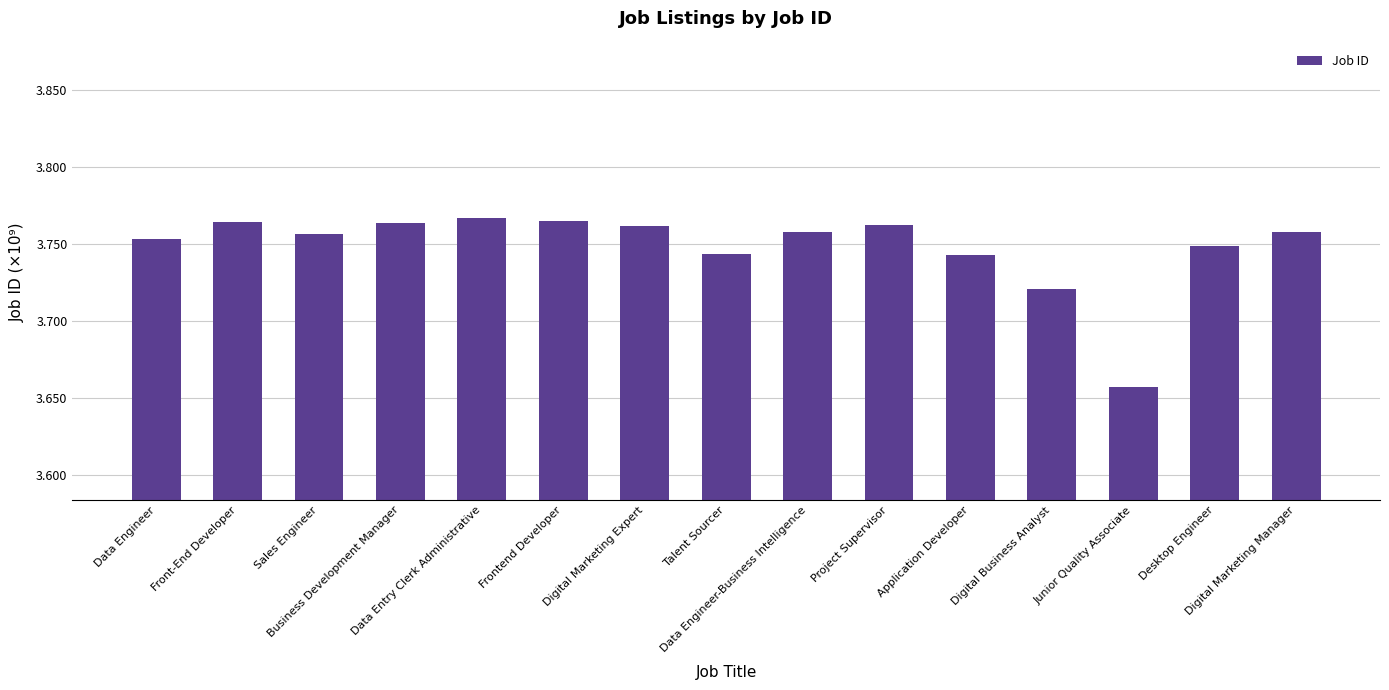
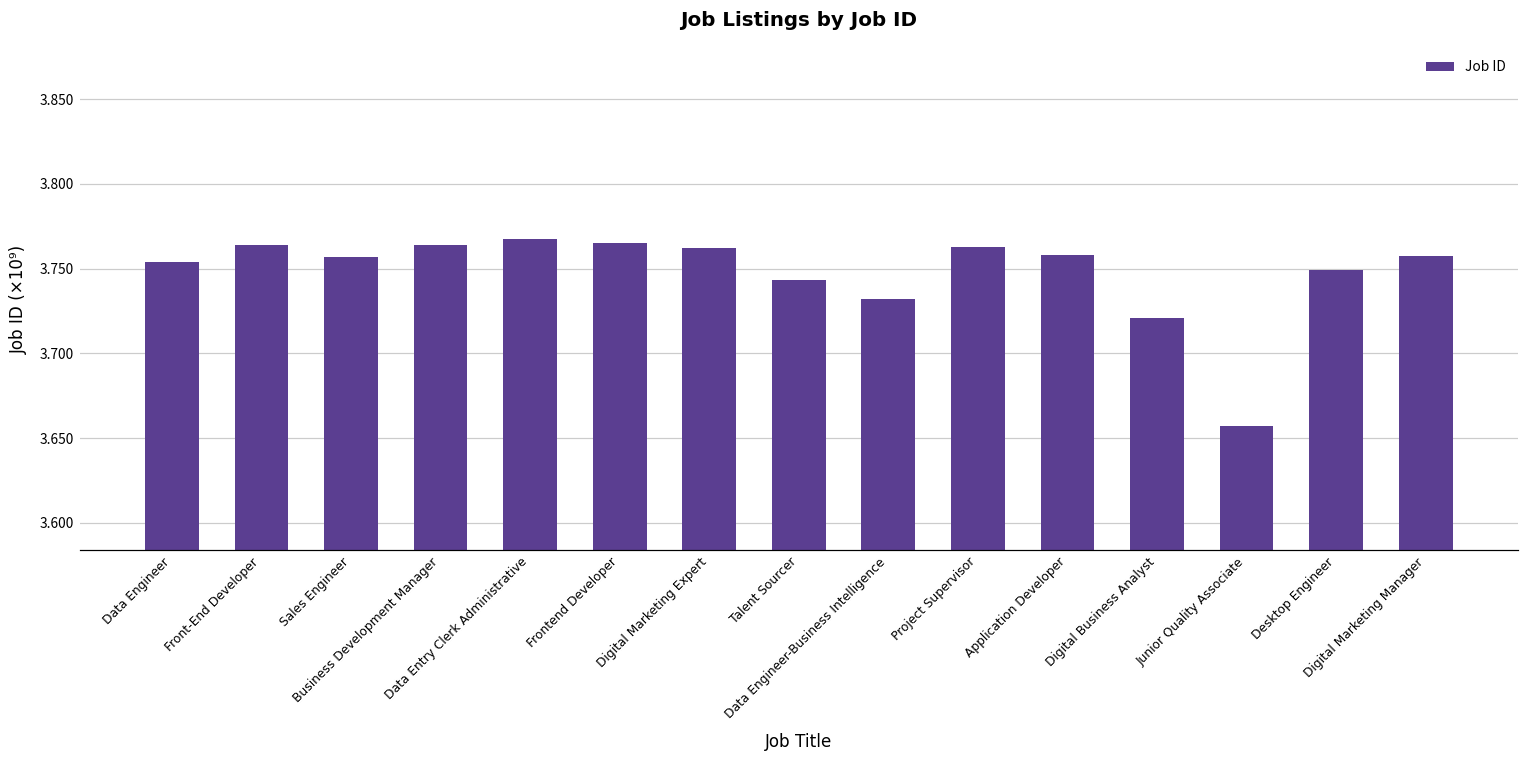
Data Engineer-Business Intelligence: 3.758 -> 3.732
Application Developer: 3.743 -> 3.758
